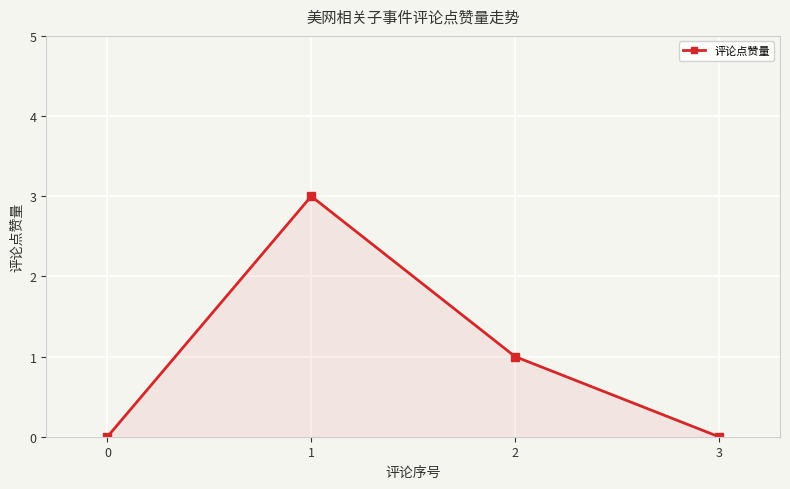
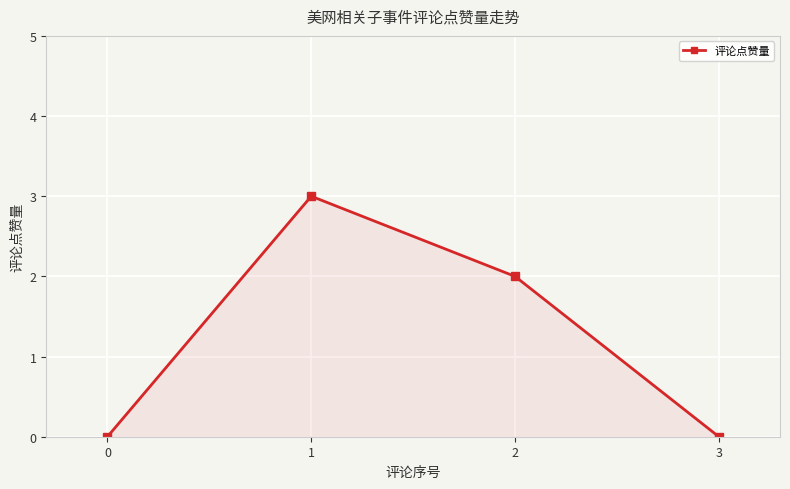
2: 1 -> 2
